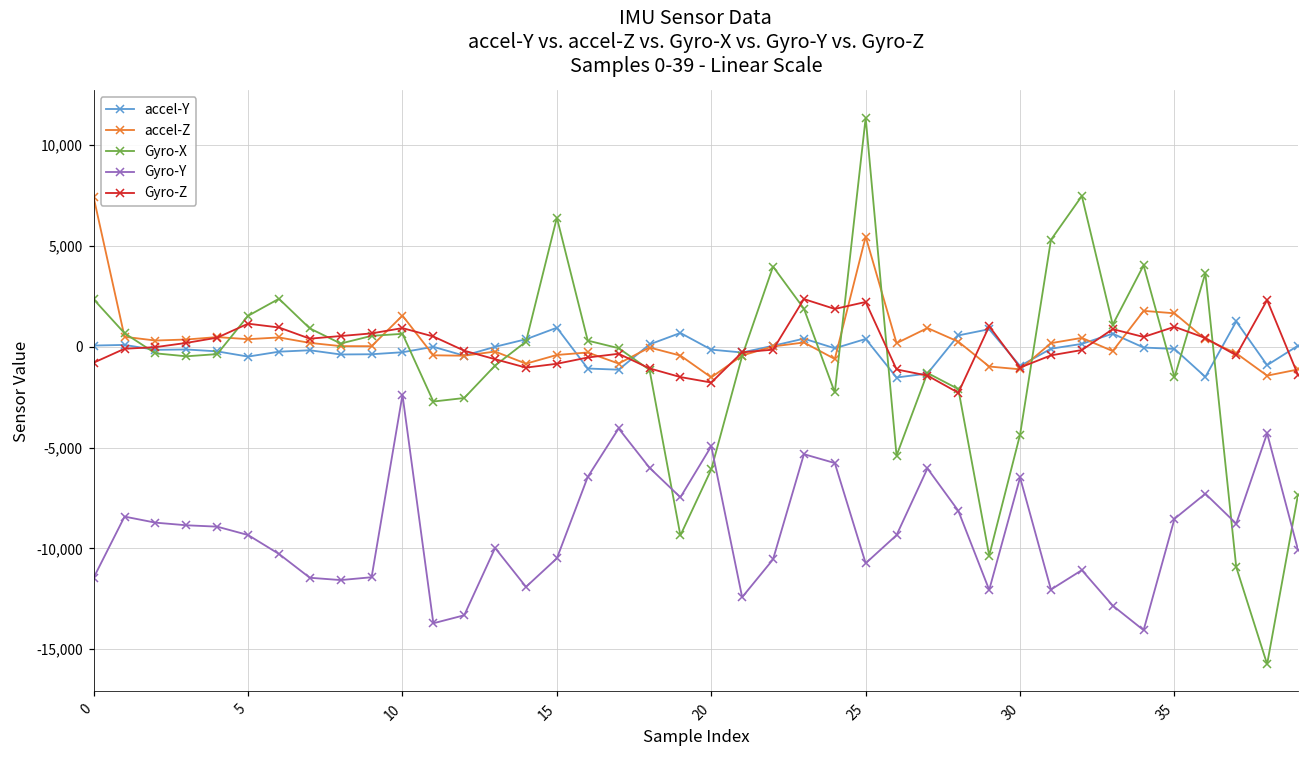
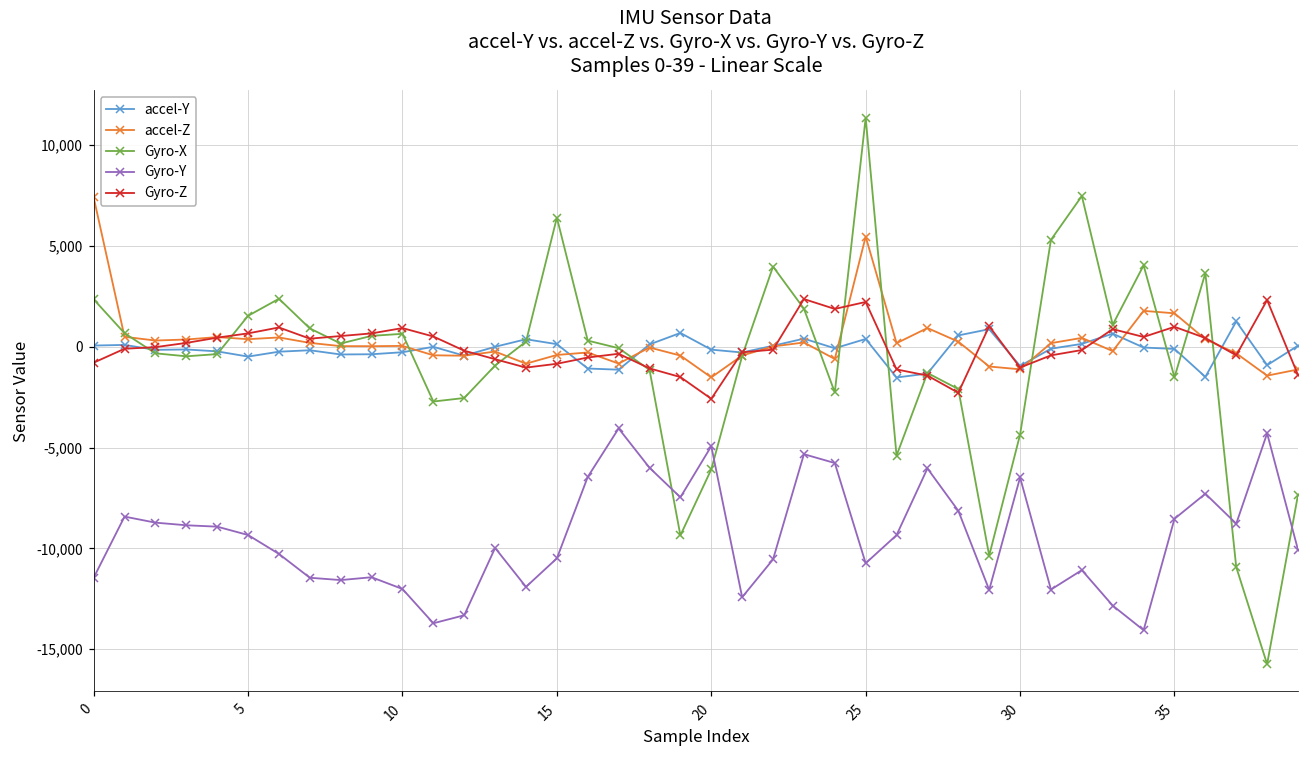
Gyro-Z, 5: 1,100 -> 700
accel-Z, 10: 1,500 -> 0
Gyro-Y, 10: -2,400 -> -12,000
accel-Y, 15: 900 -> 100
Gyro-Z, 20: -1,800 -> -2,600
